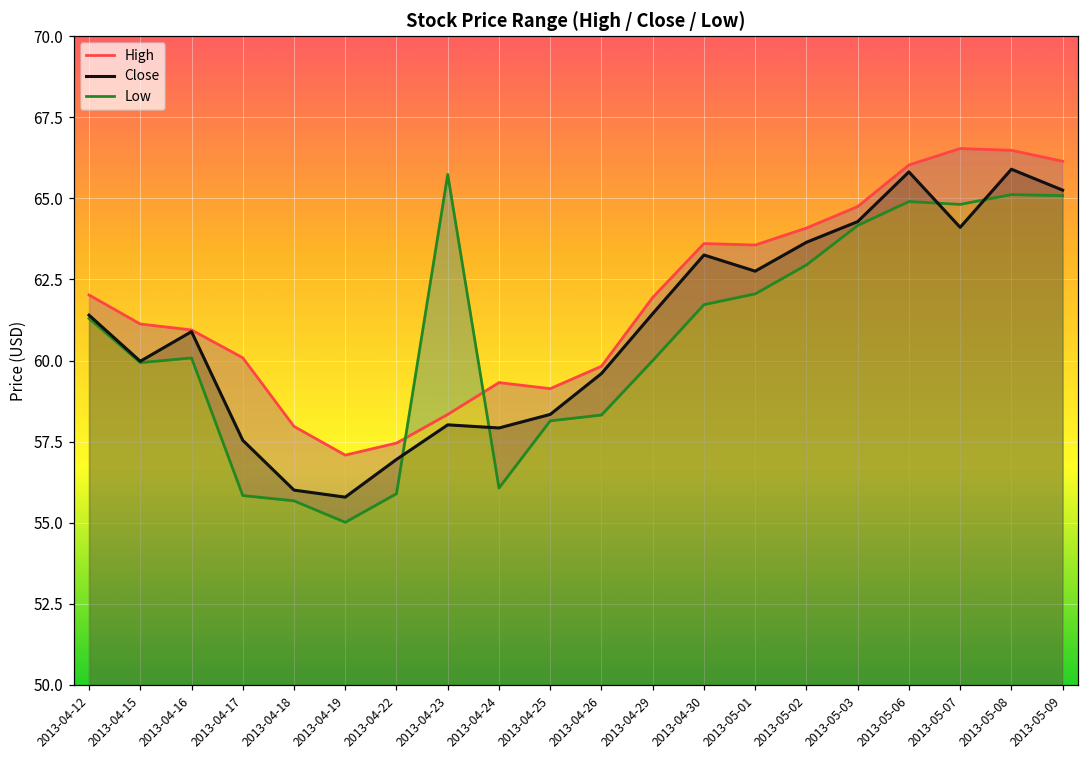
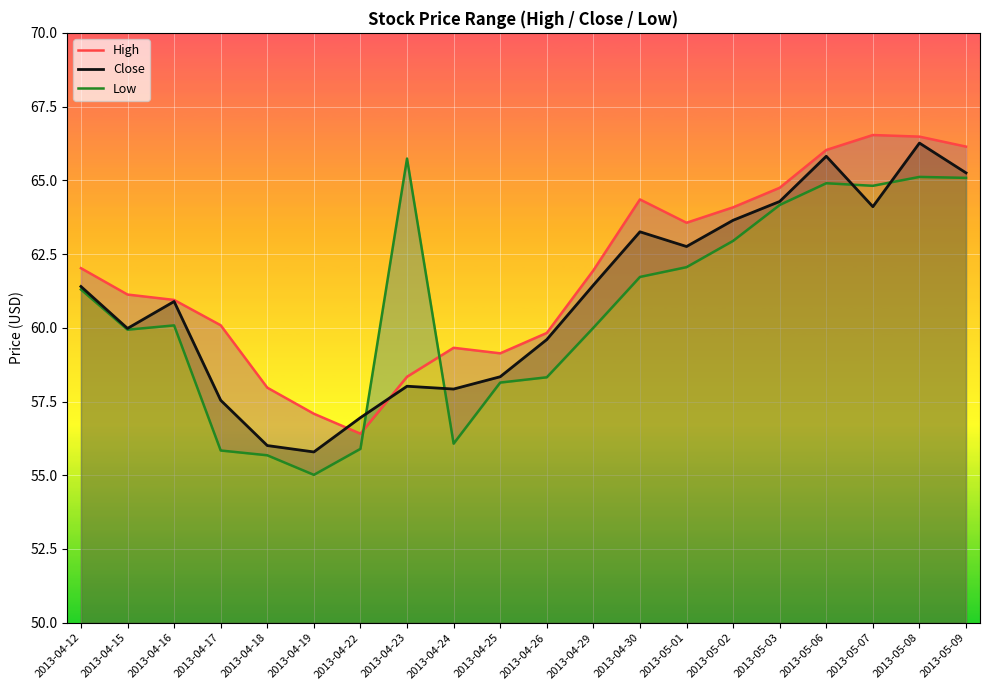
High, 2013-04-22: 57.5 -> 56.4
High, 2013-04-30: 63.6 -> 64.4
Close, 2013-05-08: 65.9 -> 66.3
